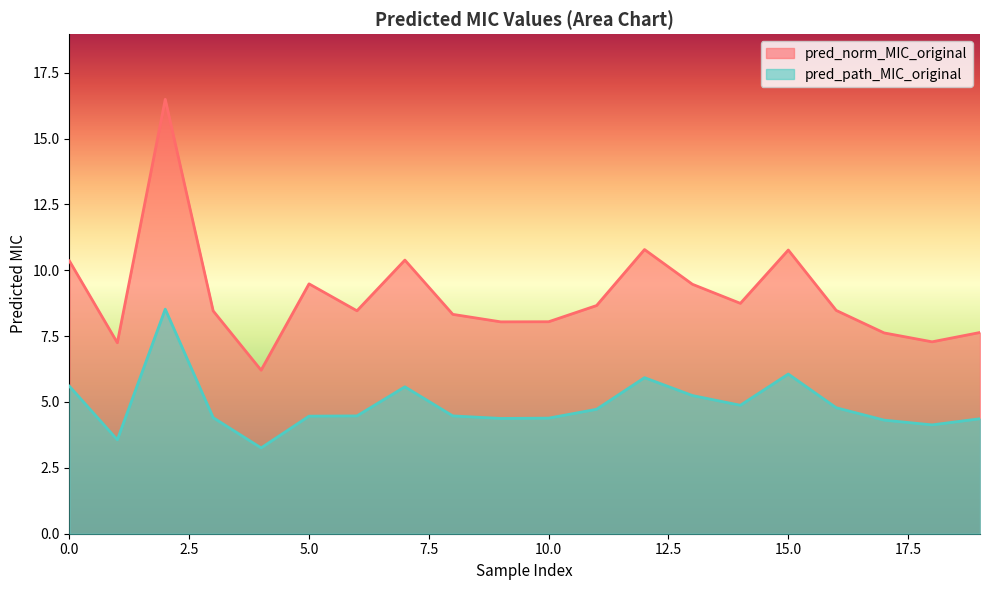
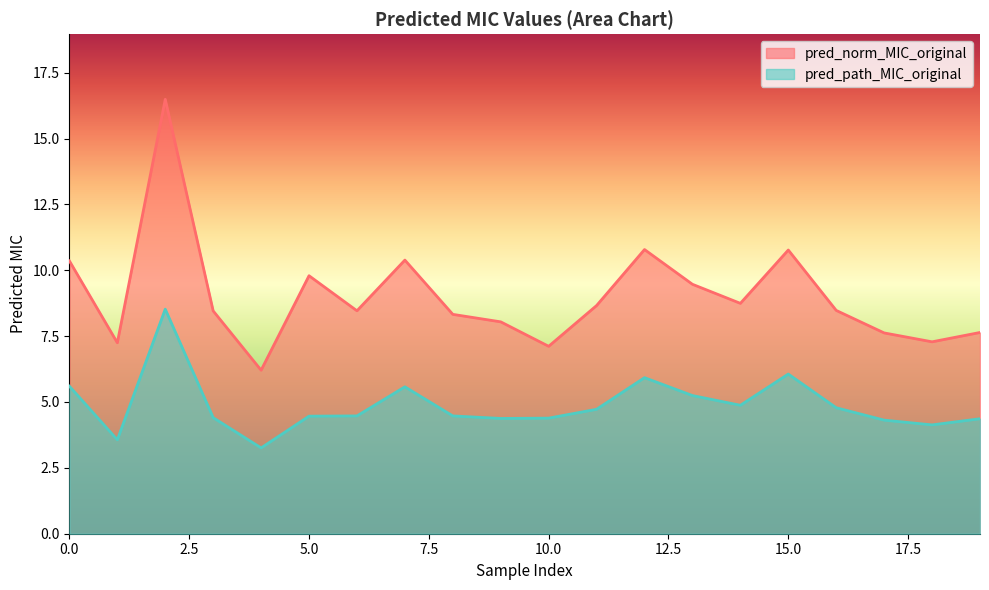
pred_norm_MIC_original, 5.0: 9.5 -> 9.8
pred_norm_MIC_original, 10.0: 8.0 -> 7.1
